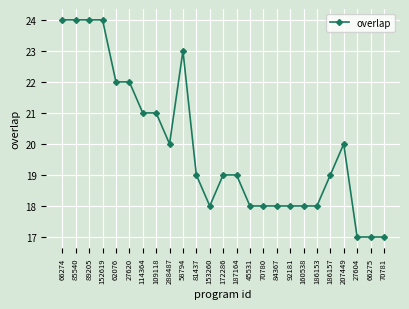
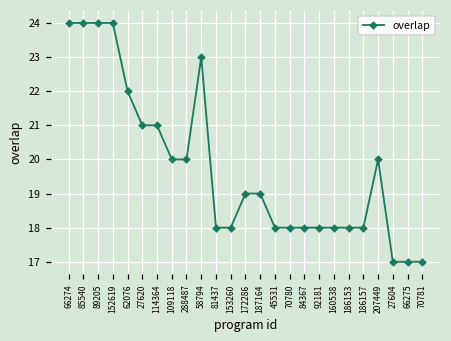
27620: 22 -> 21
109118: 21 -> 20
81437: 19 -> 18
186157: 19 -> 18
